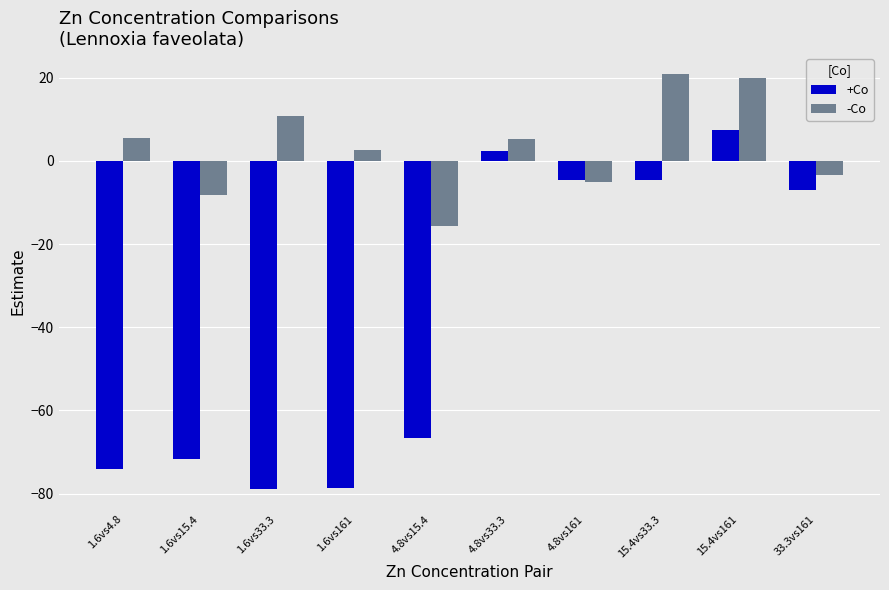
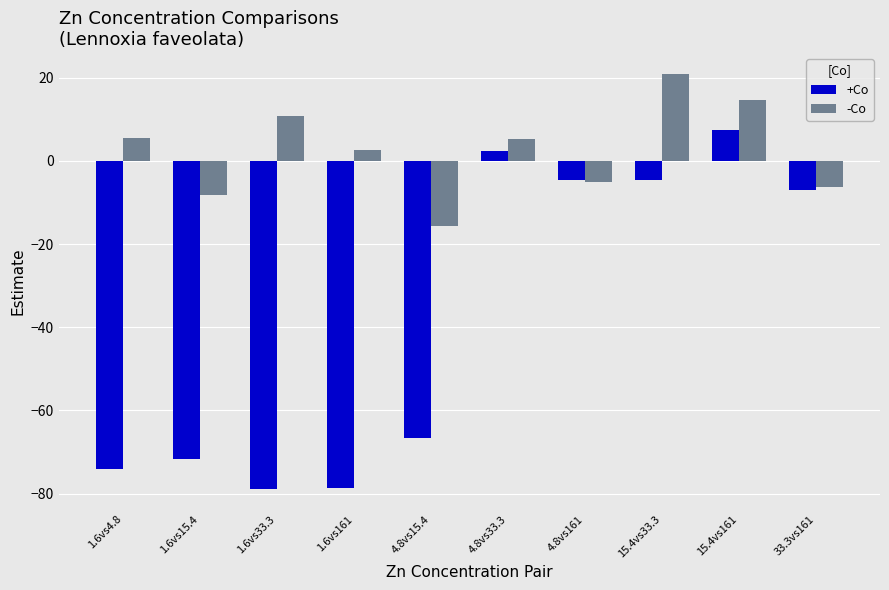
-Co, 15.4vs161: 20 -> 15
-Co, 33.3vs161: -4 -> -6
